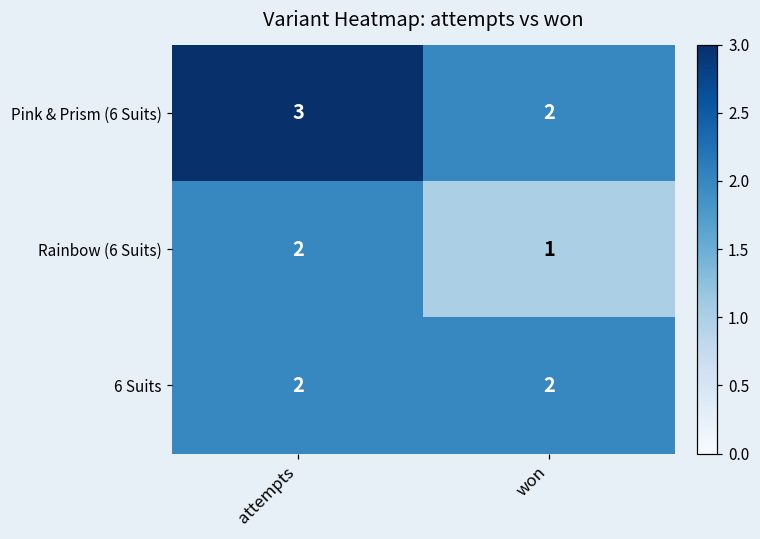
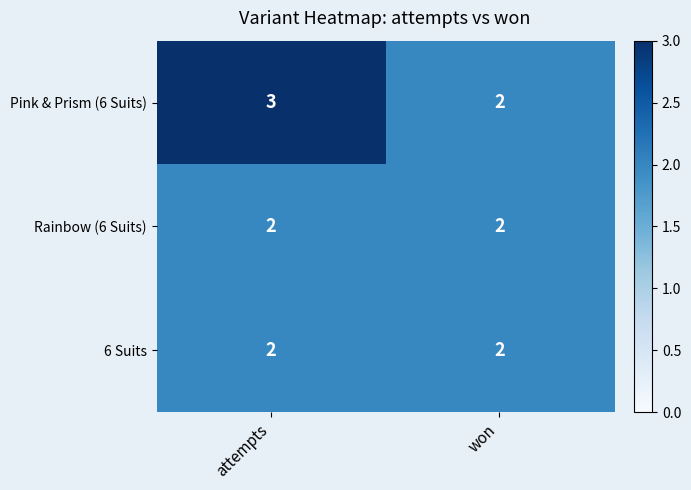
Rainbow (6 Suits), won: 1 -> 2
